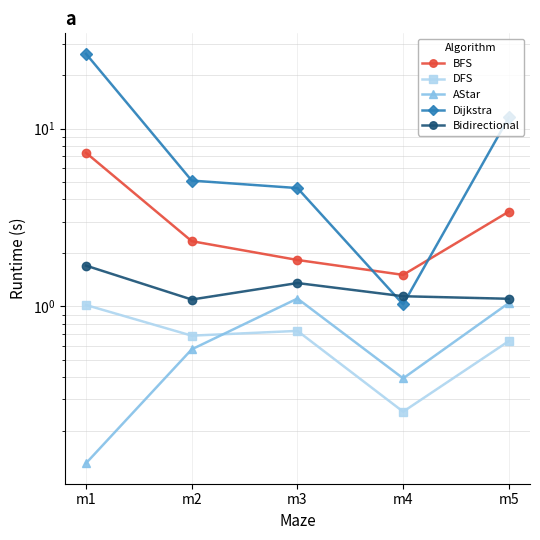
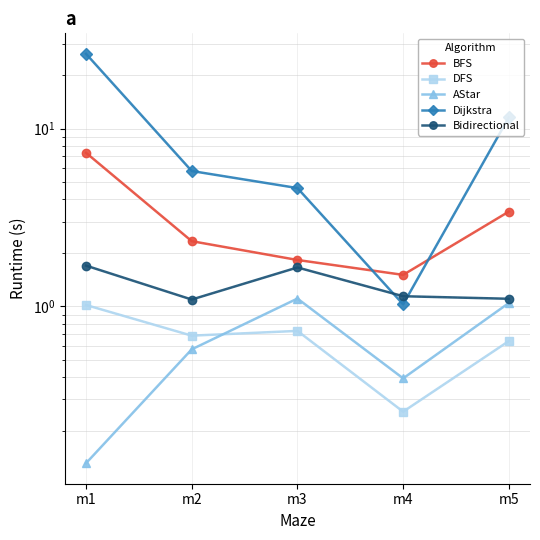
Dijkstra, m2: 5.1 -> 5.8
Bidirectional, m3: 1.4 -> 1.7
